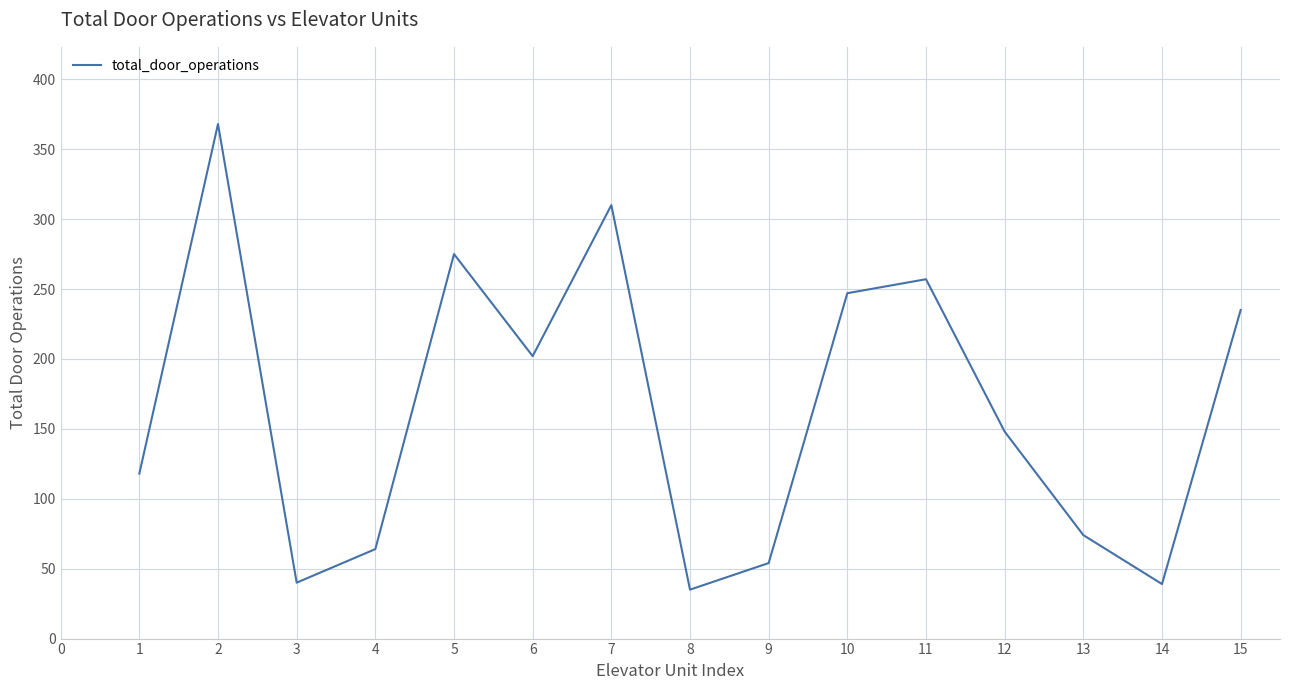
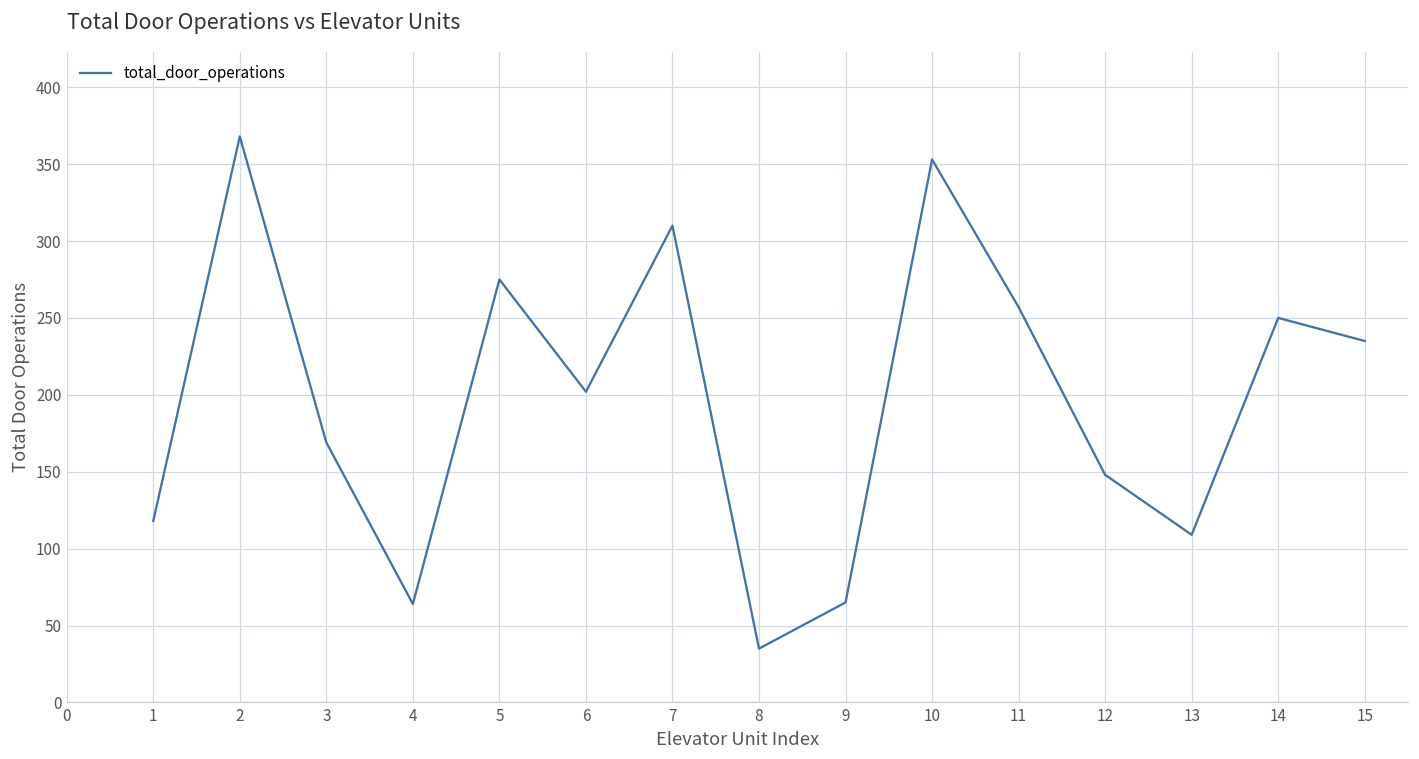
3: 40 -> 169
9: 54 -> 65
10: 247 -> 353
13: 74 -> 109
14: 39 -> 250
